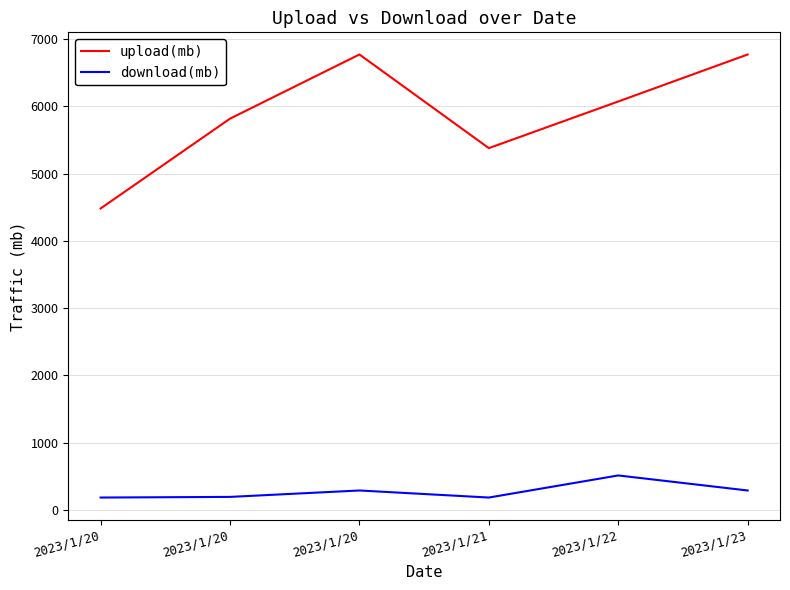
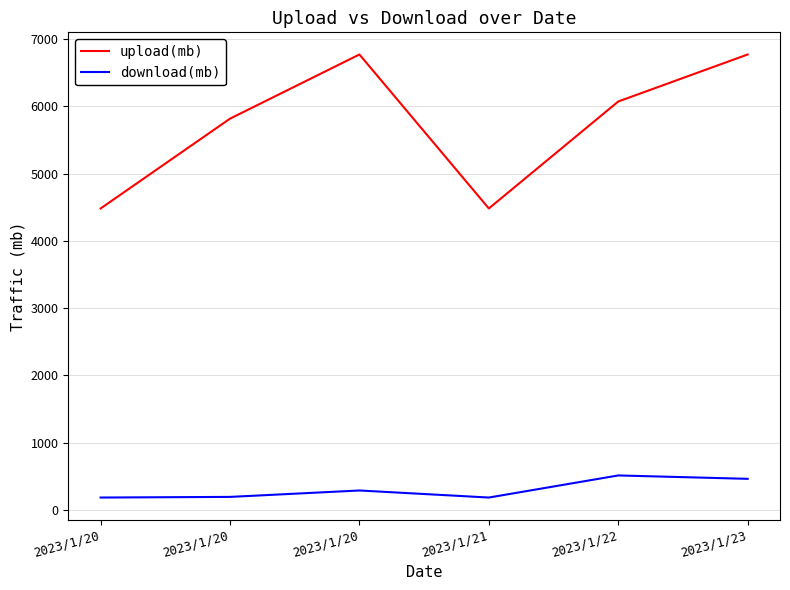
upload(mb), 2023/1/21: 5400 -> 4500
download(mb), 2023/1/23: 300 -> 500
